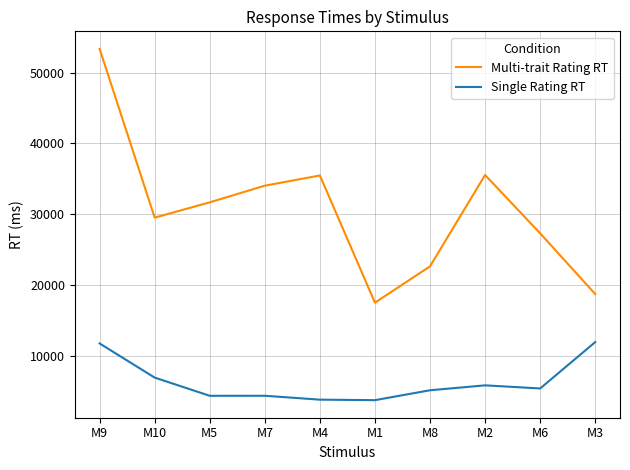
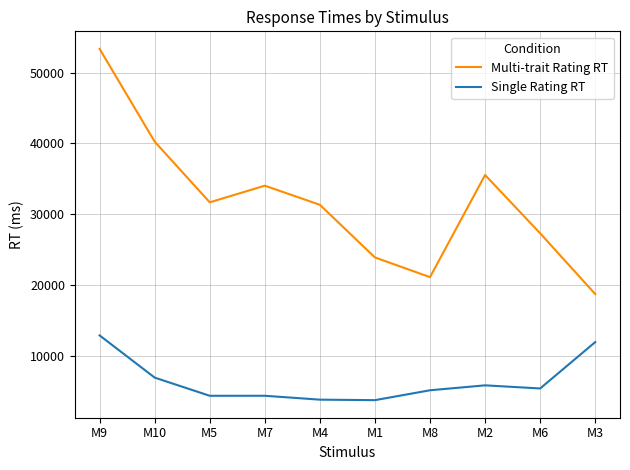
Single Rating RT, M9: 12000 -> 13000
Multi-trait Rating RT, M10: 30000 -> 40000
Multi-trait Rating RT, M4: 35000 -> 31000
Multi-trait Rating RT, M1: 18000 -> 24000
Multi-trait Rating RT, M8: 23000 -> 21000
